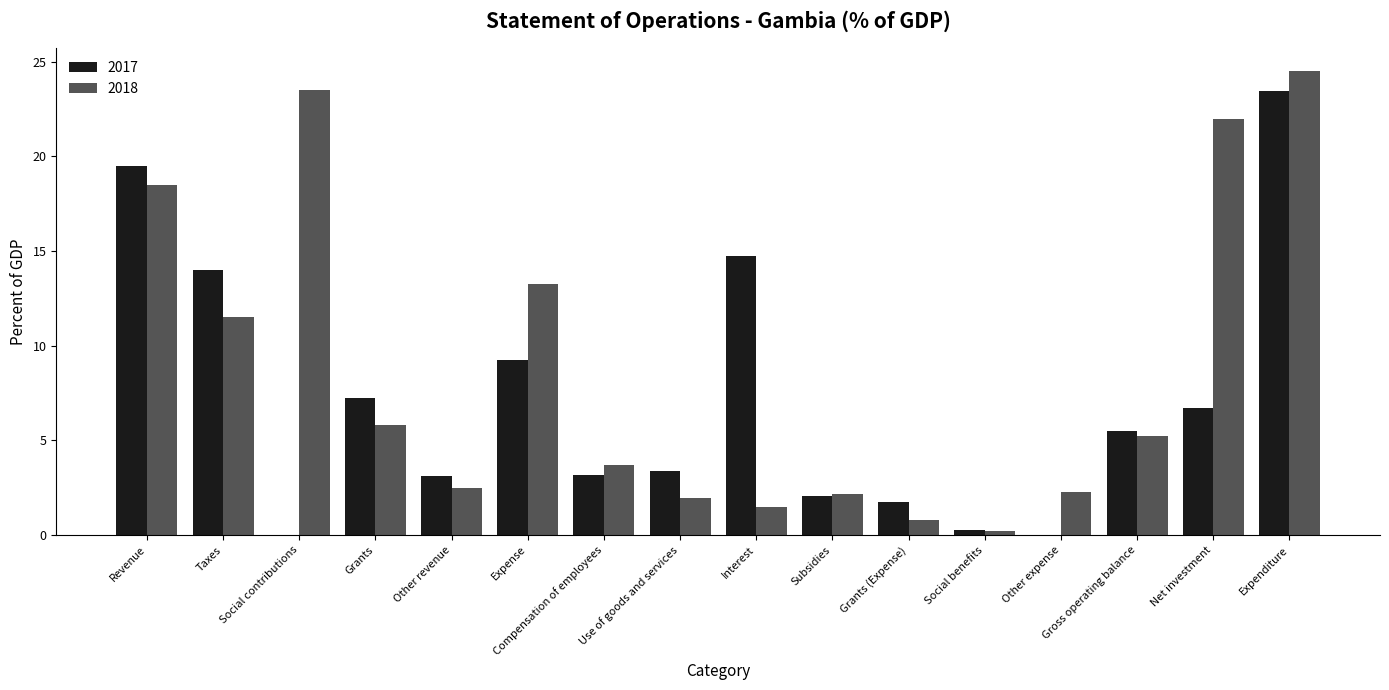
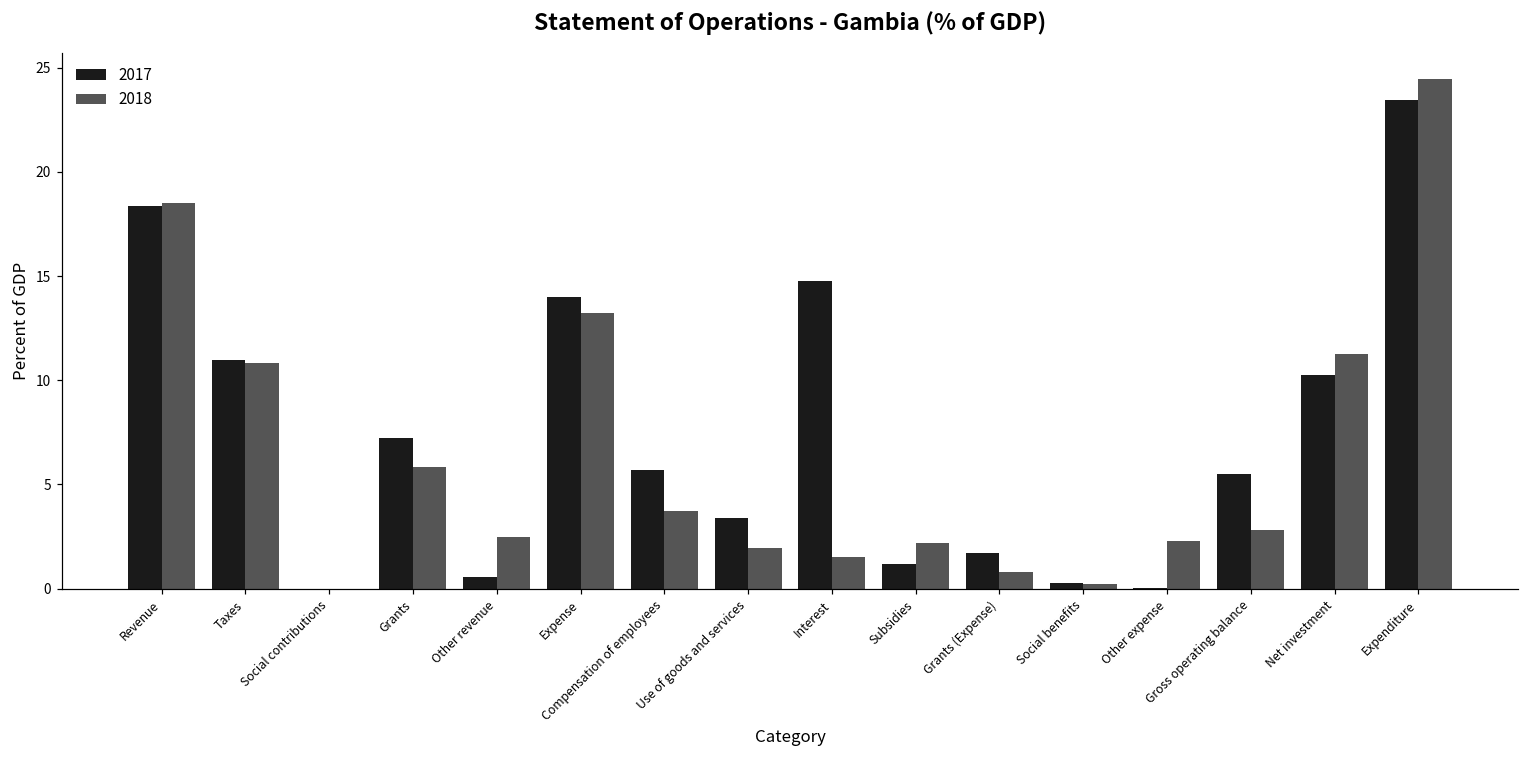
2017, Revenue: 19.5 -> 18.4
2017, Taxes: 14.0 -> 11.0
2018, Taxes: 11.5 -> 10.8
2018, Social contributions: 23.5 -> 0.0
2017, Other revenue: 3.1 -> 0.5
2017, Expense: 9.3 -> 14.0
2017, Compensation of employees: 3.2 -> 5.7
2017, Subsidies: 2.1 -> 1.2
2018, Gross operating balance: 5.3 -> 2.8
2017, Net investment: 6.7 -> 10.3
2018, Net investment: 22.0 -> 11.2
